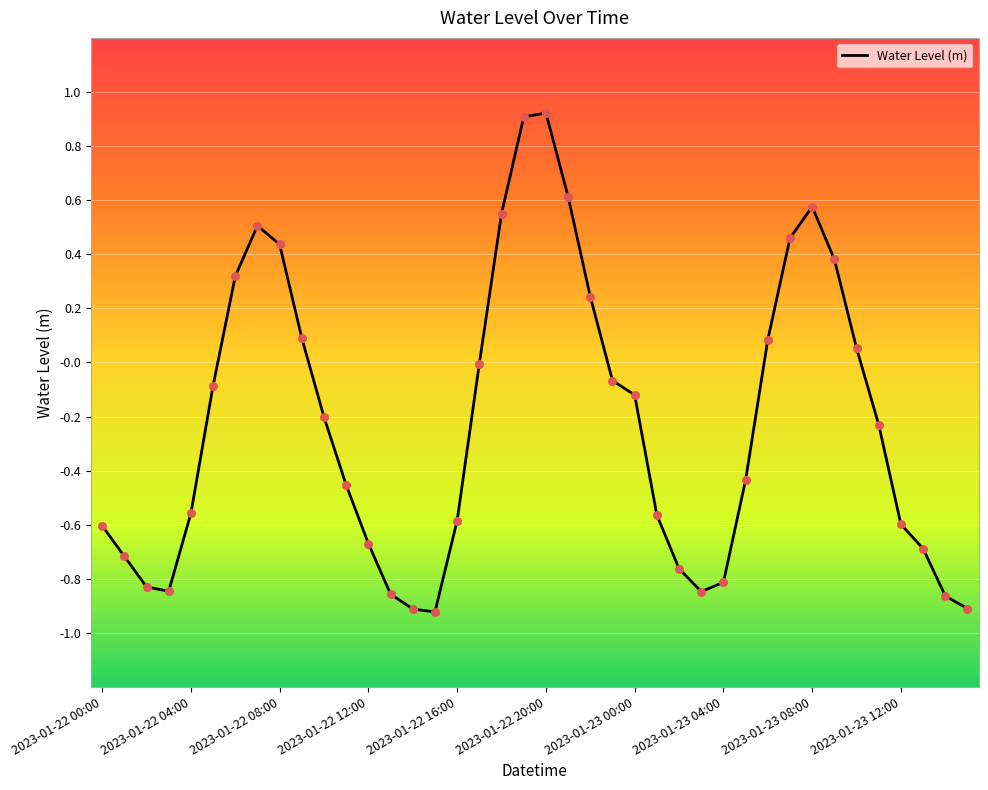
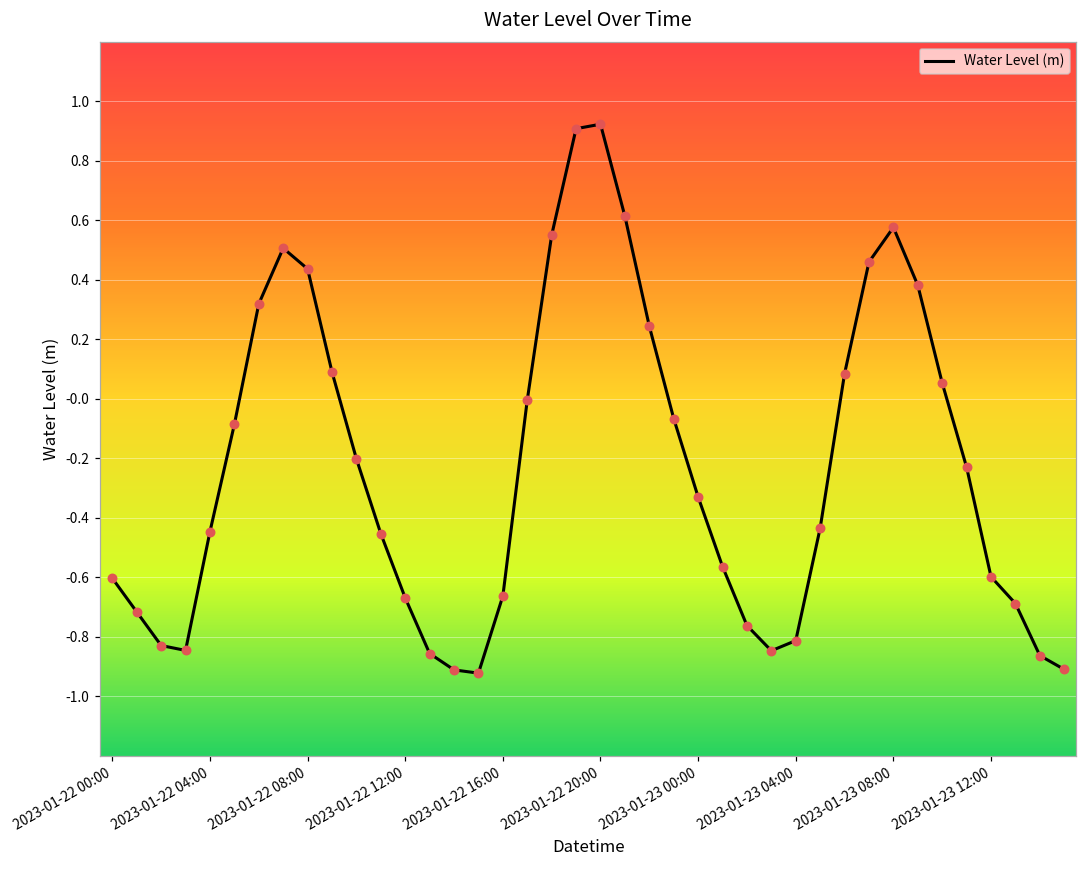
2023-01-22 04:00: -0.56 -> -0.45
2023-01-22 16:00: -0.58 -> -0.66
2023-01-23 00:00: -0.12 -> -0.33
